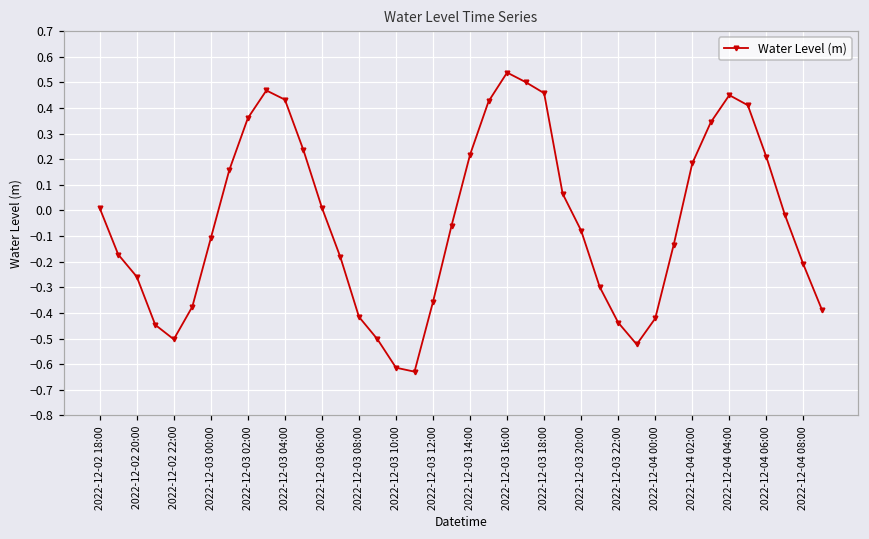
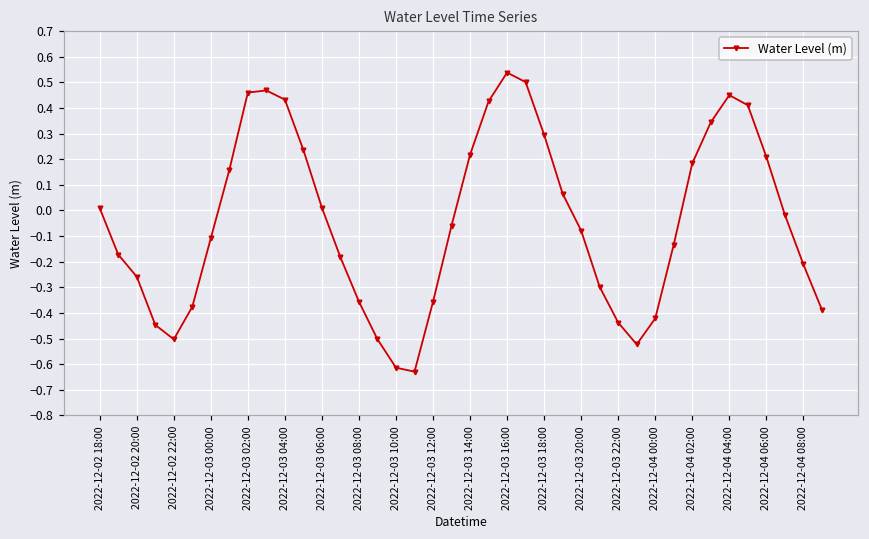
2022-12-03 02:00: 0.36 -> 0.46
2022-12-03 08:00: -0.42 -> -0.36
2022-12-03 18:00: 0.46 -> 0.30
